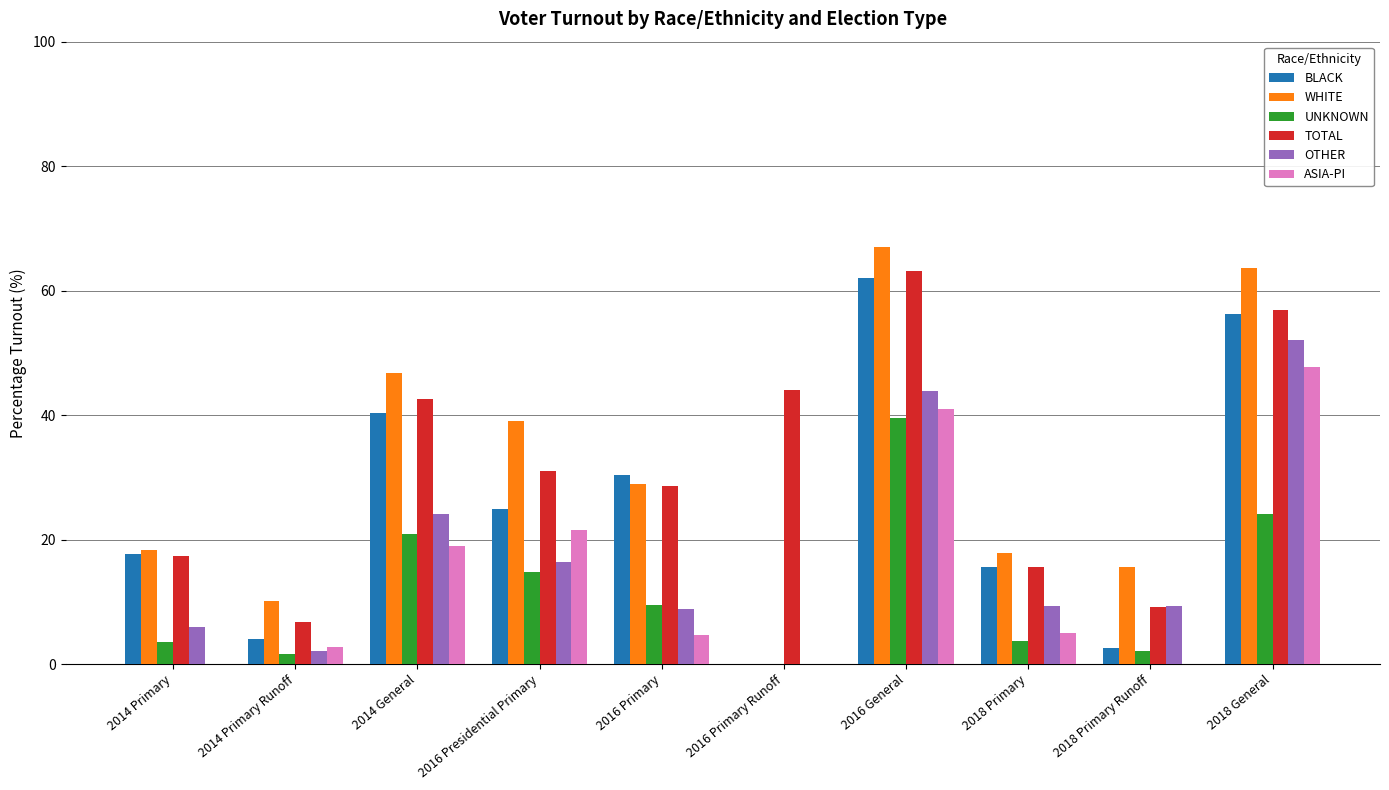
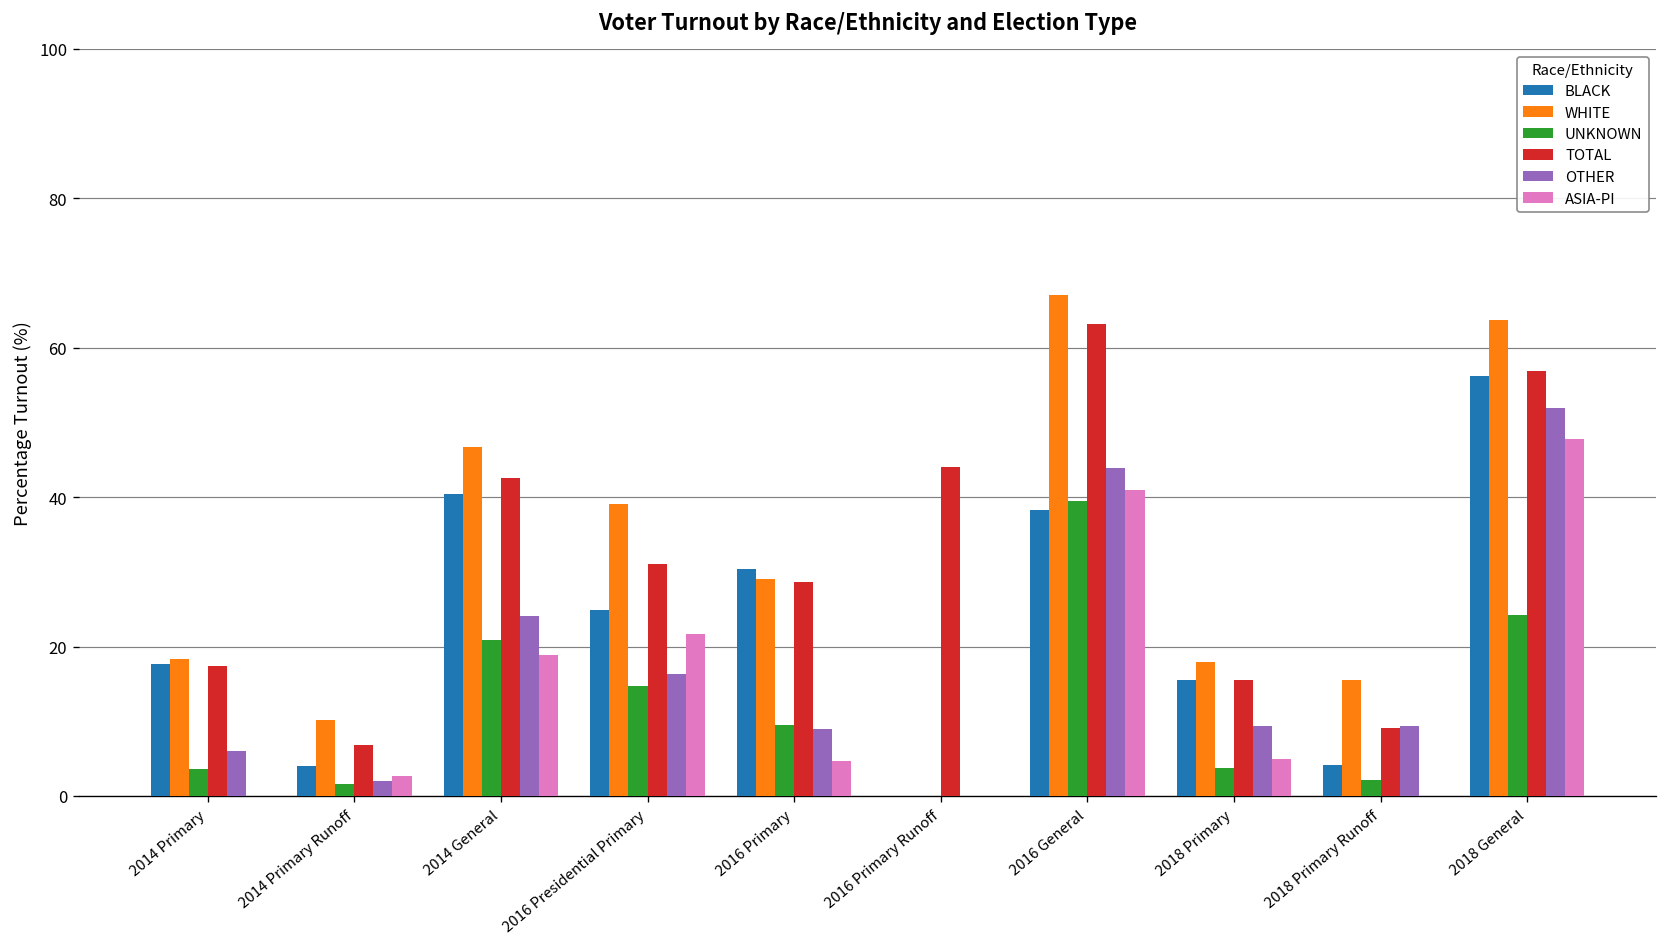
BLACK, 2016 General: 62 -> 38
BLACK, 2018 Primary Runoff: 3 -> 4
